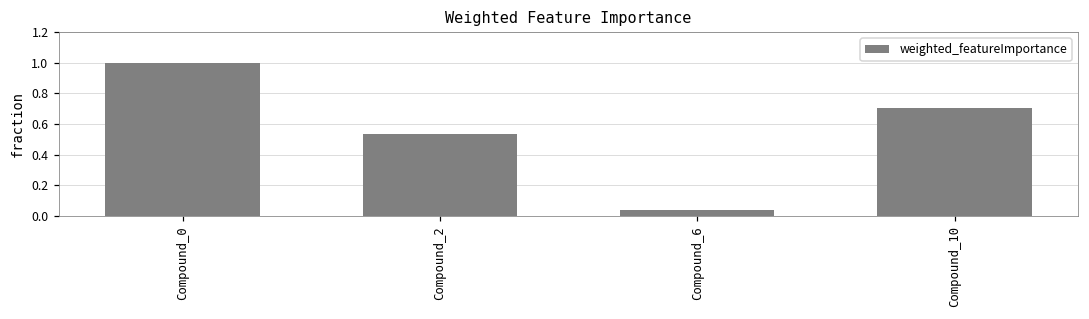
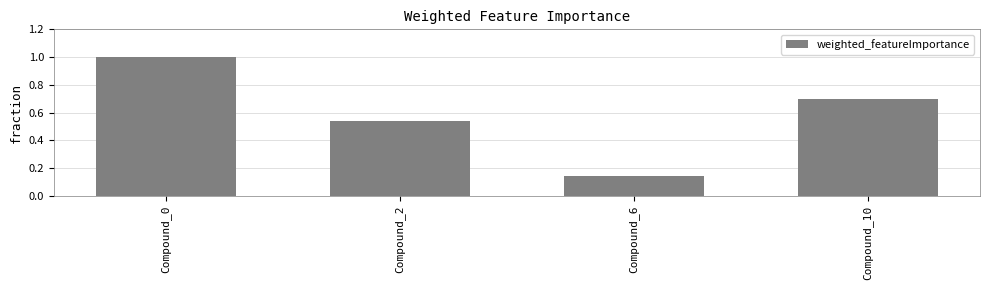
Compound_6: 0.04 -> 0.14
